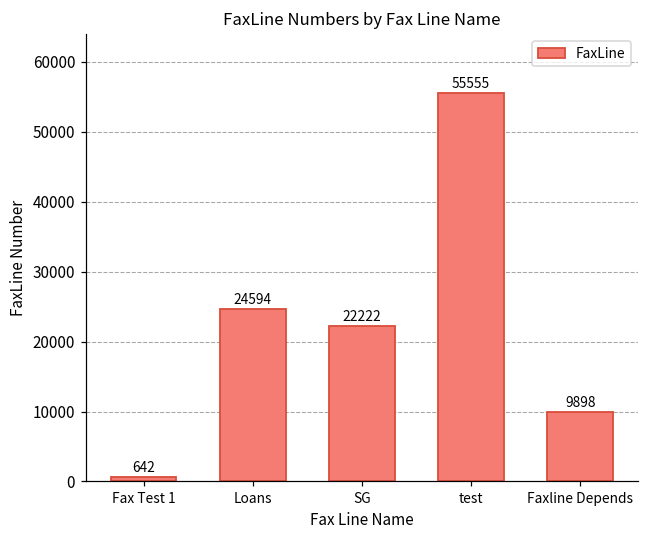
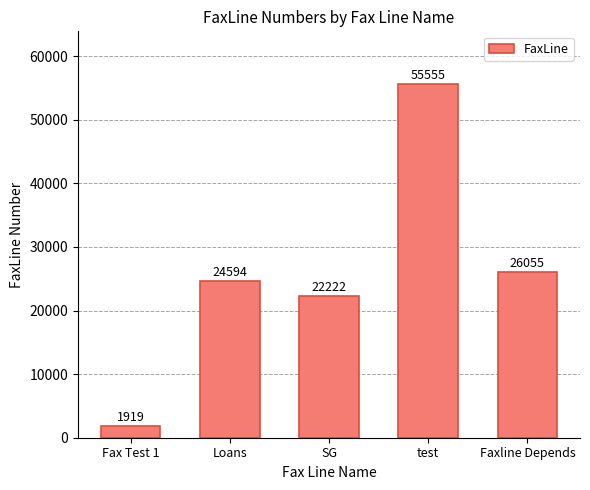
Fax Test 1: 642 -> 1919
Faxline Depends: 9898 -> 26055
